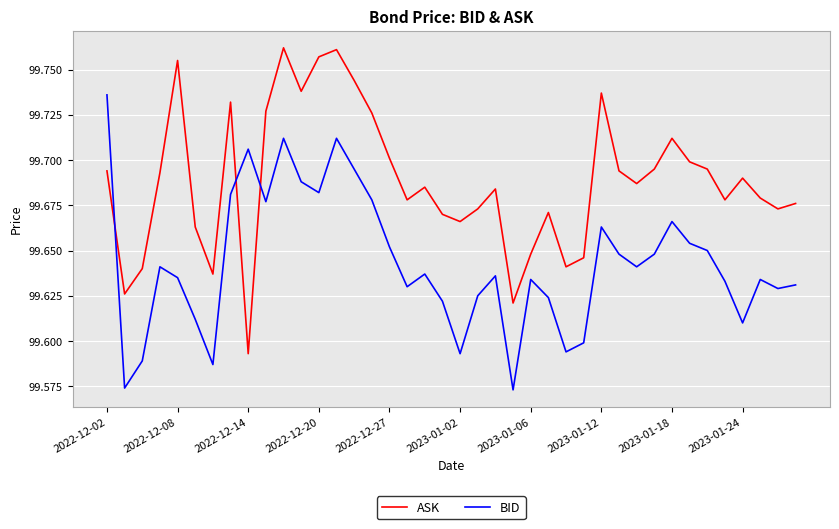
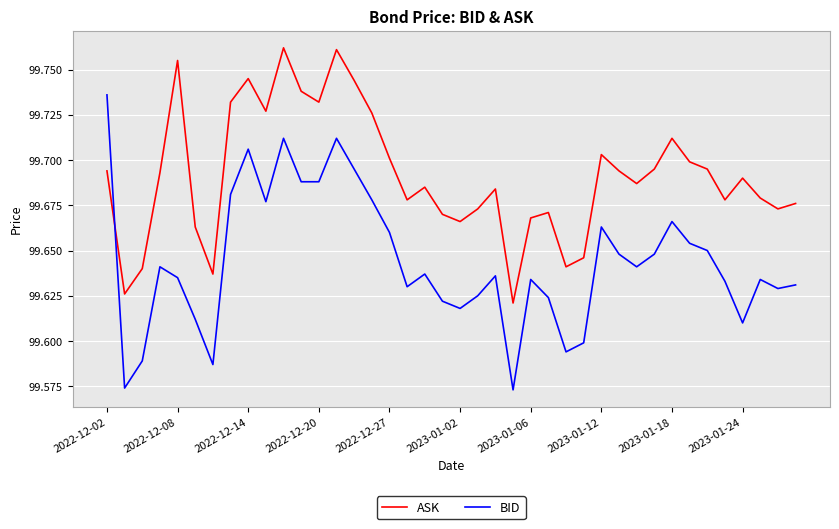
ASK, 2022-12-14: 99.593 -> 99.745
ASK, 2022-12-20: 99.757 -> 99.732
BID, 2022-12-20: 99.682 -> 99.688
BID, 2022-12-27: 99.652 -> 99.660
BID, 2023-01-02: 99.593 -> 99.618
ASK, 2023-01-06: 99.648 -> 99.668
ASK, 2023-01-12: 99.737 -> 99.703
